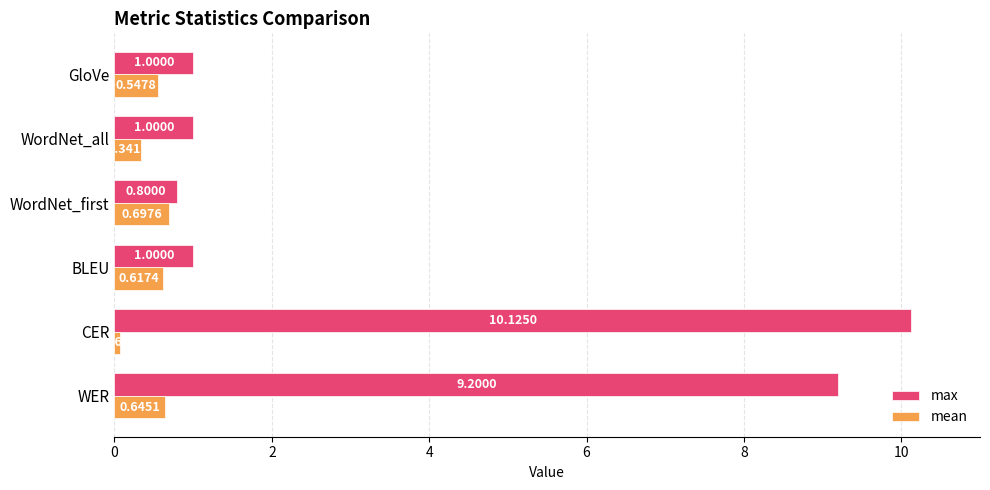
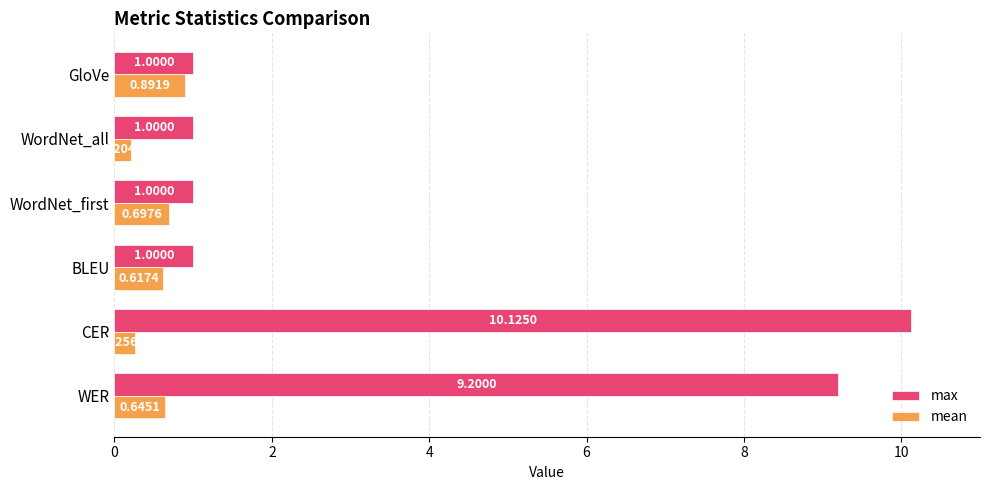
mean, GloVe: 0.5478 -> 0.8919
mean, WordNet_all: 0.3 -> 0.2
max, WordNet_first: 0.8000 -> 1.0000
mean, CER: 0.1 -> 0.3
